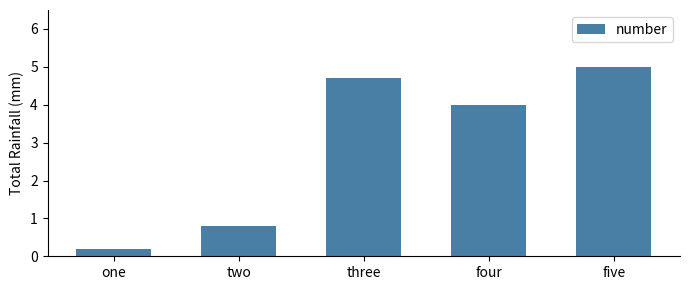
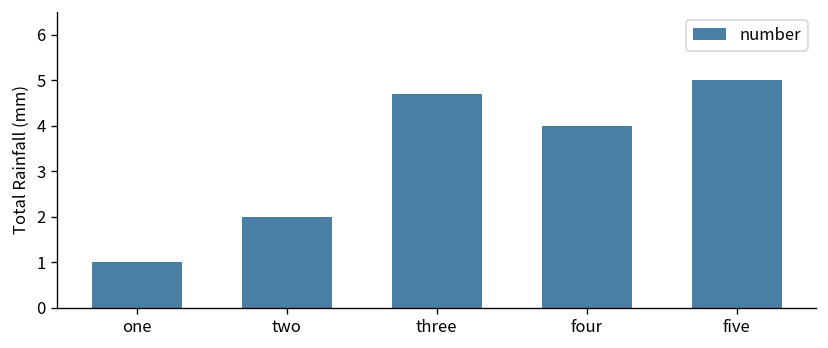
one: 0.2 -> 1.0
two: 0.8 -> 2.0
